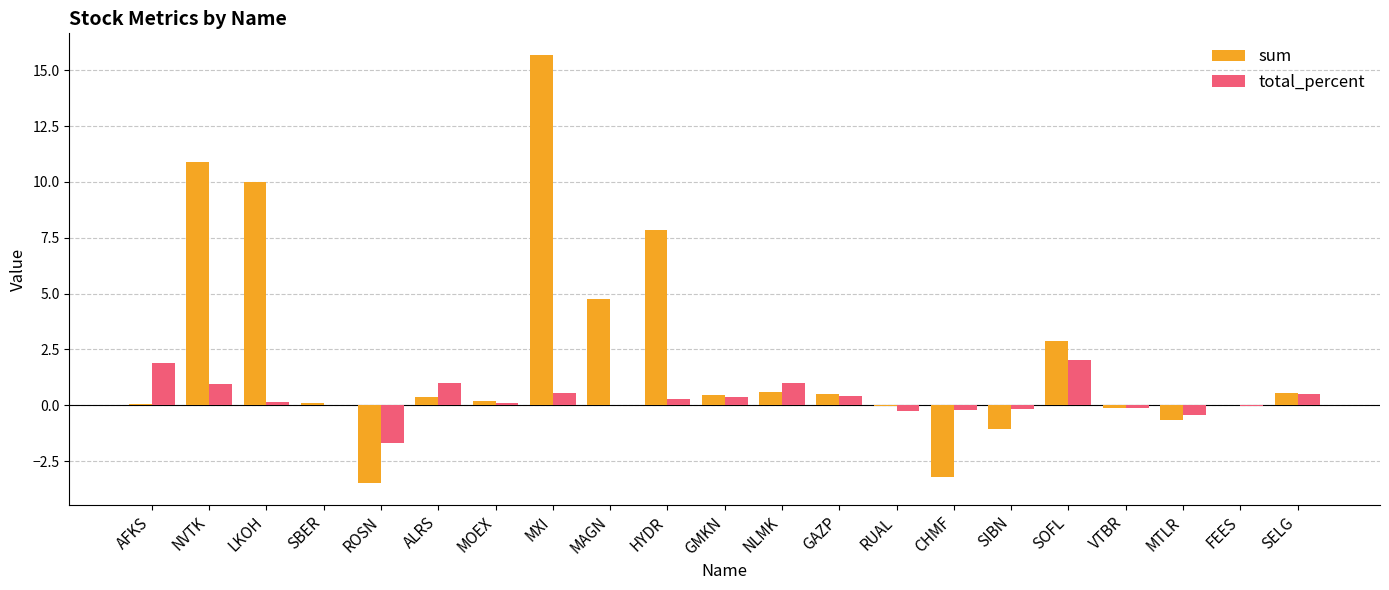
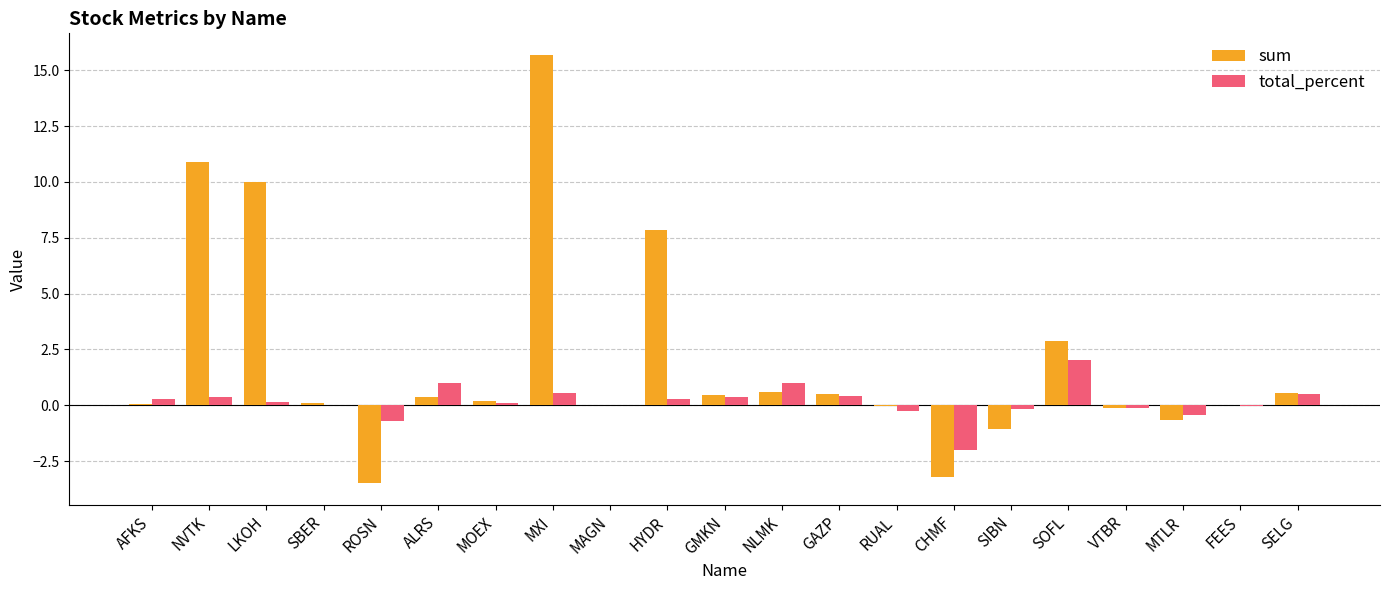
total_percent, AFKS: 1.9 -> 0.3
total_percent, NVTK: 0.9 -> 0.4
total_percent, ROSN: -1.7 -> -0.7
sum, MAGN: 4.8 -> 0.0
total_percent, CHMF: -0.2 -> -2.0
